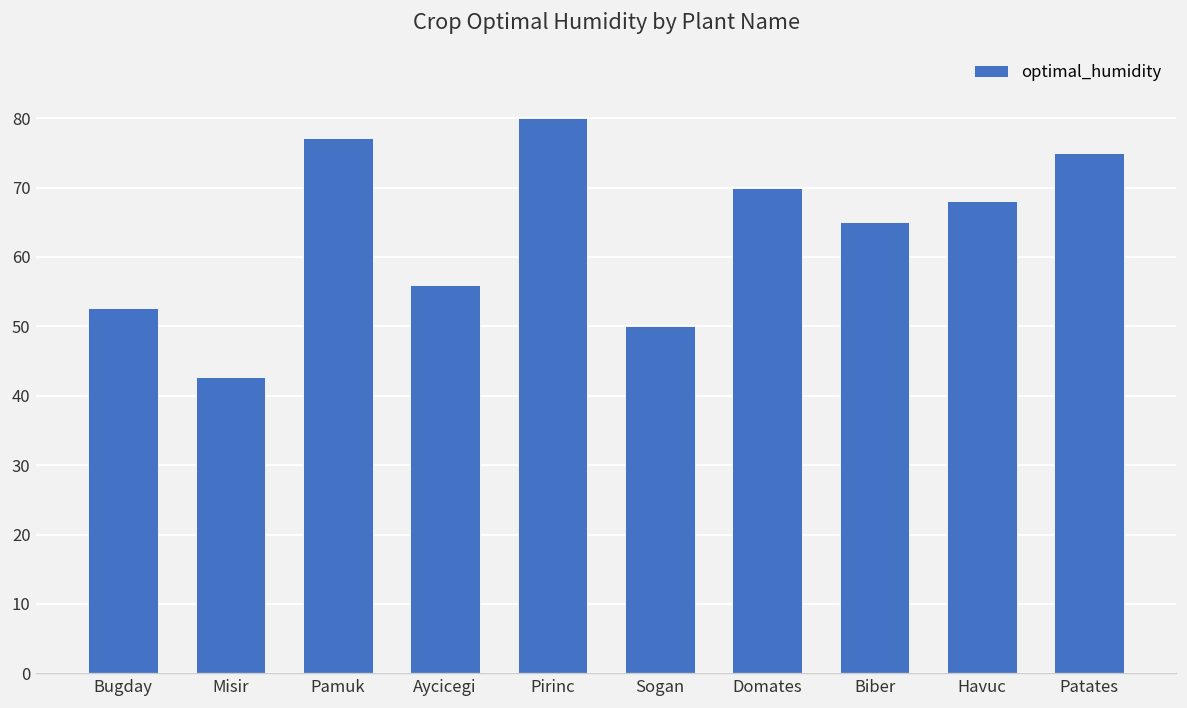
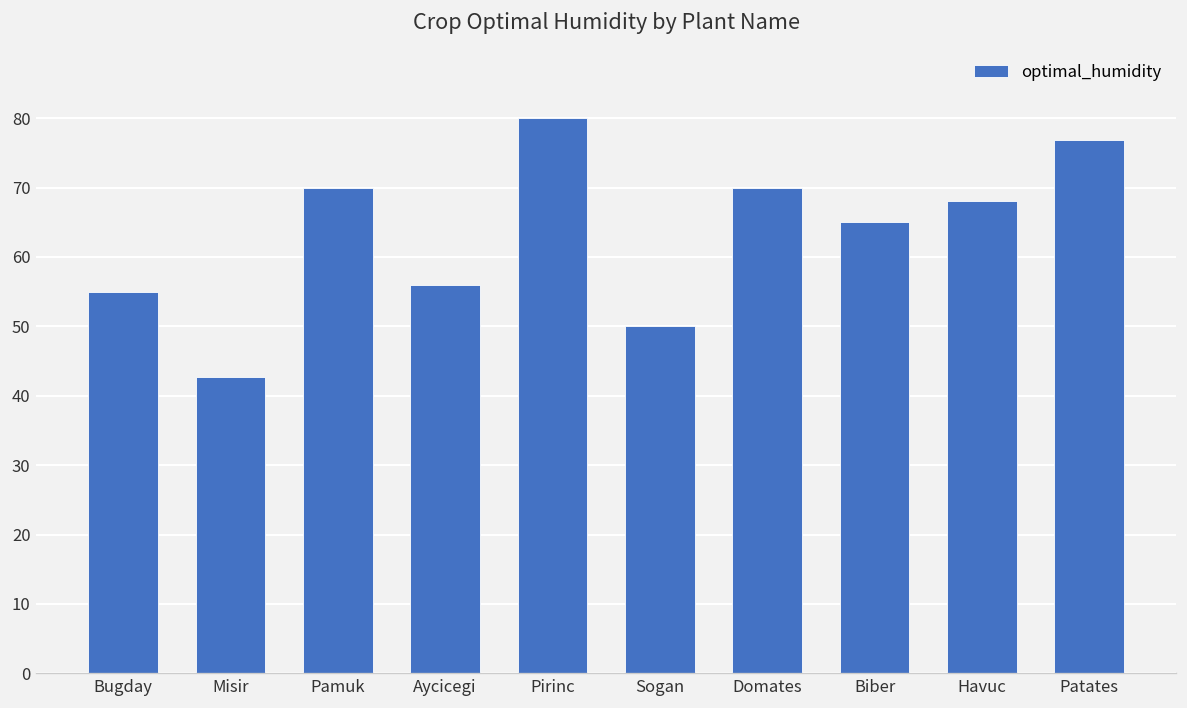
Bugday: 53 -> 55
Pamuk: 77 -> 70
Patates: 75 -> 77
